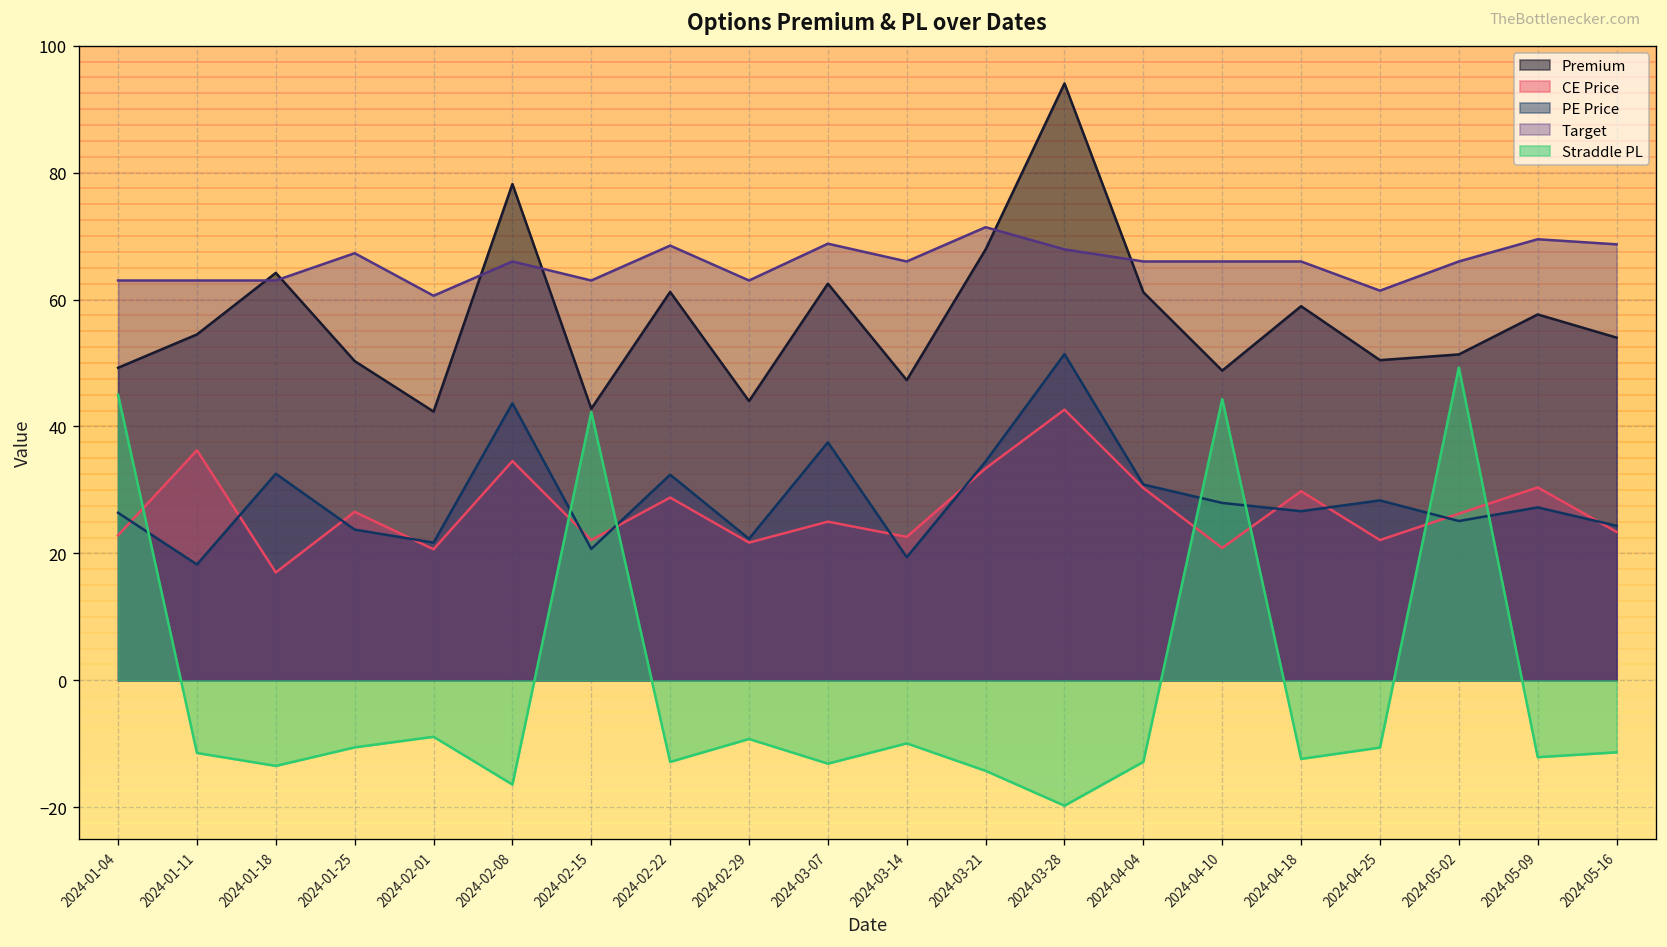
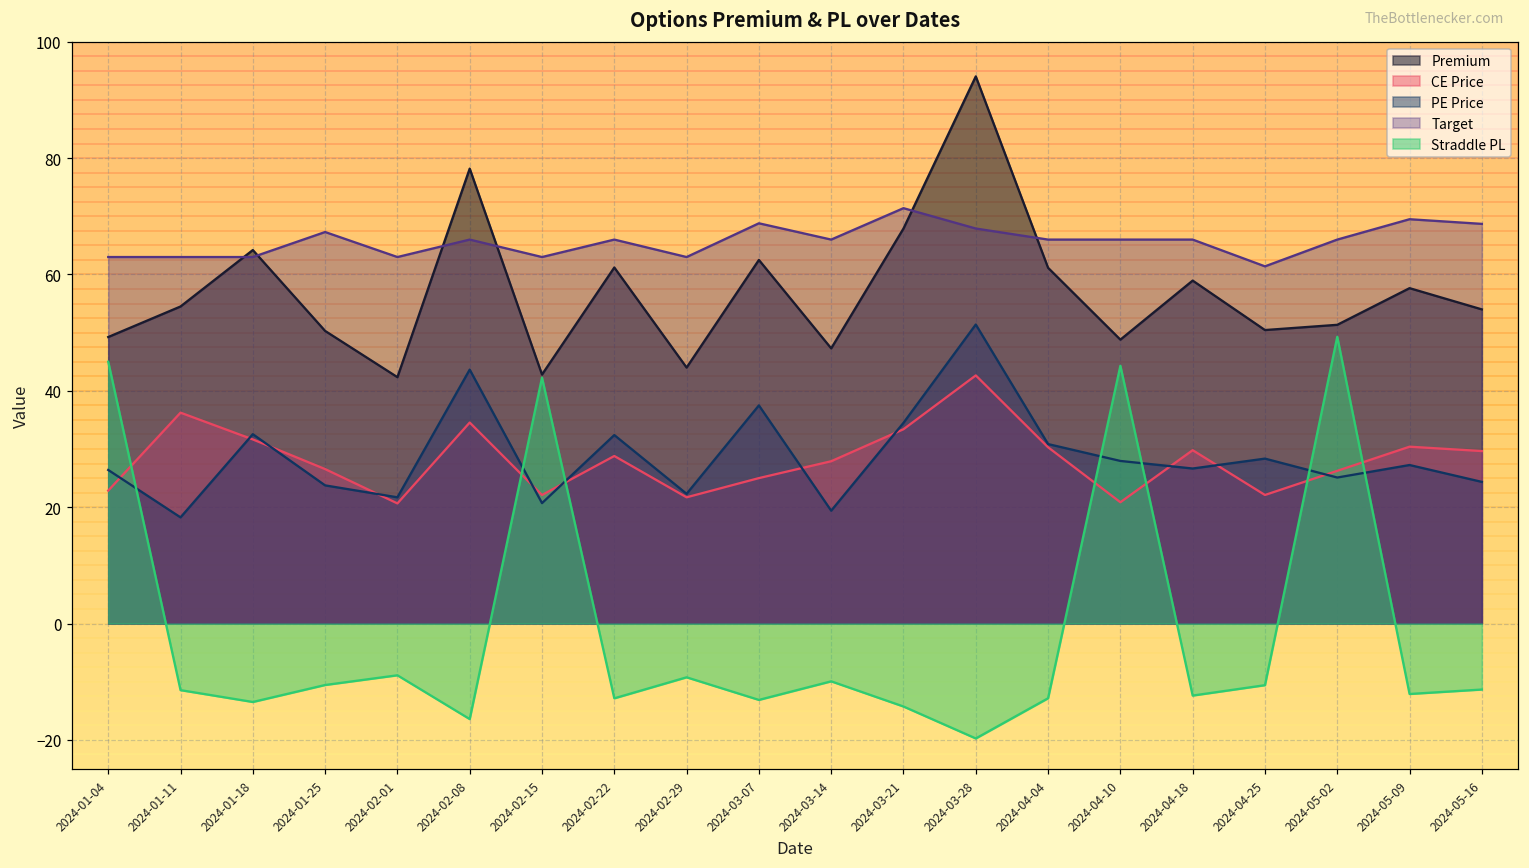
CE Price, 2024-01-18: 17 -> 32
Target, 2024-02-01: 61 -> 63
Target, 2024-02-22: 69 -> 66
CE Price, 2024-03-14: 23 -> 28
CE Price, 2024-05-16: 23 -> 30
